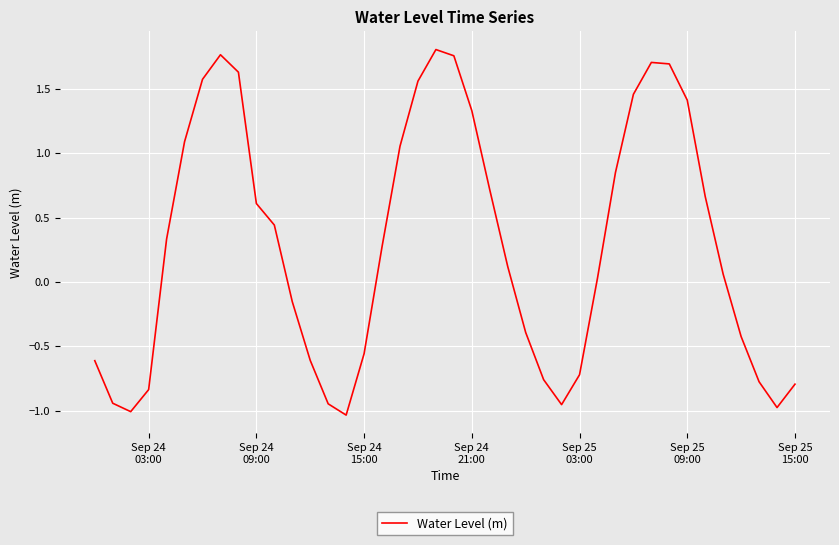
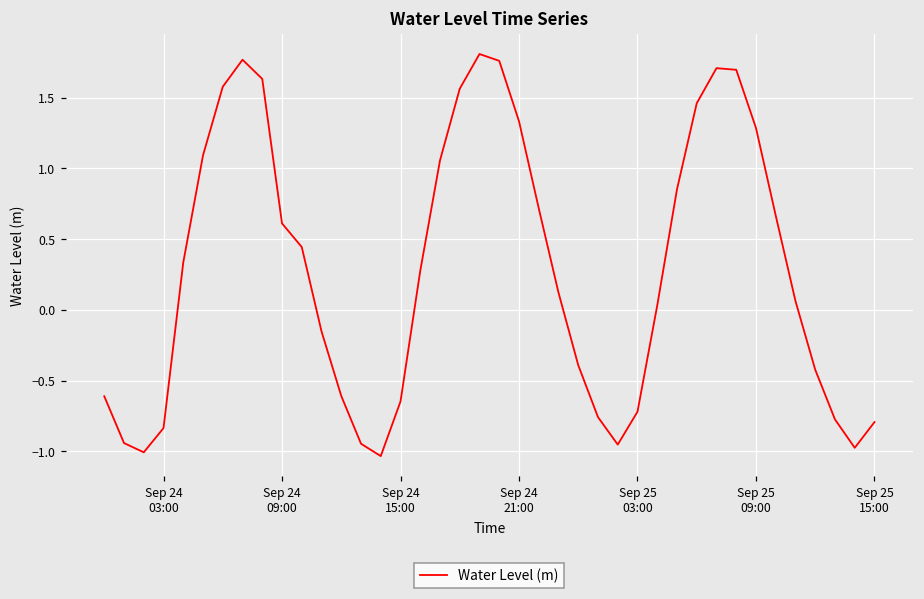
Sep 24 15:00: -0.56 -> -0.65
Sep 25 09:00: 1.41 -> 1.28
